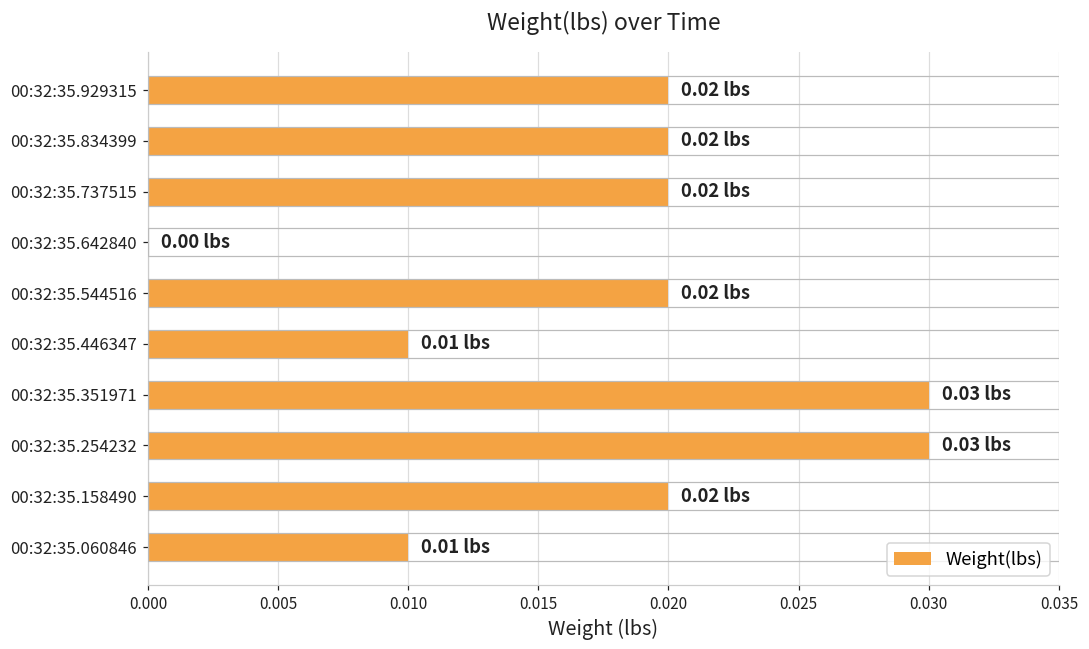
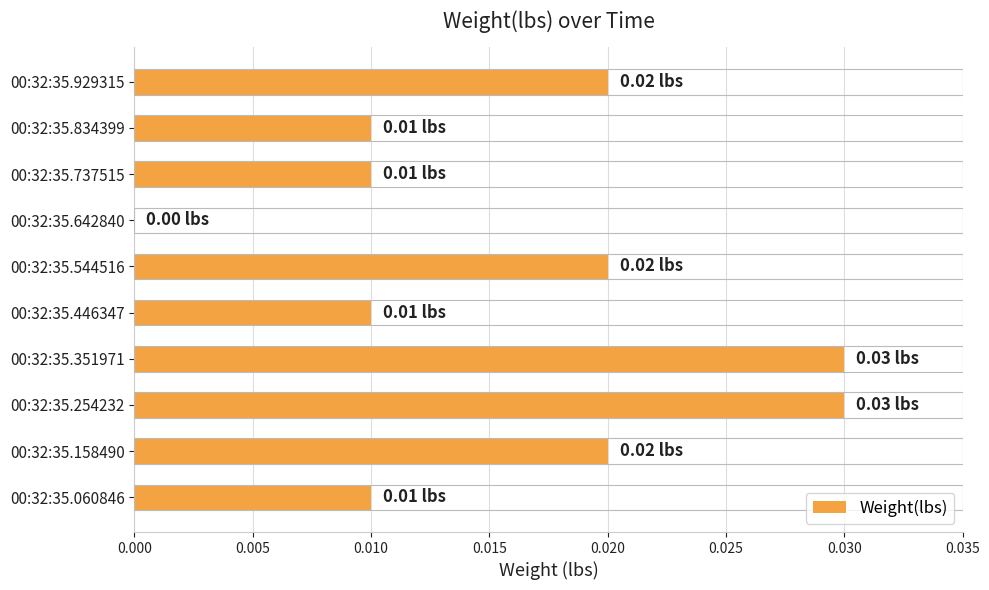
00:32:35.834399: 0.02 -> 0.01
00:32:35.737515: 0.02 -> 0.01
